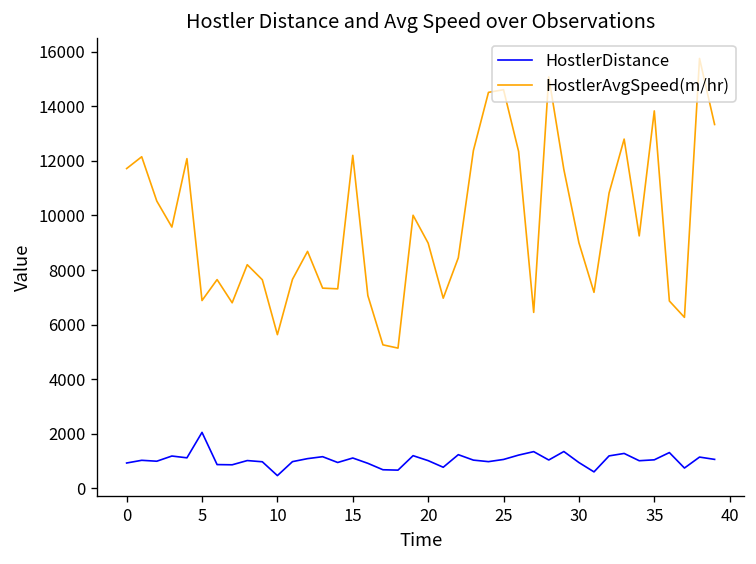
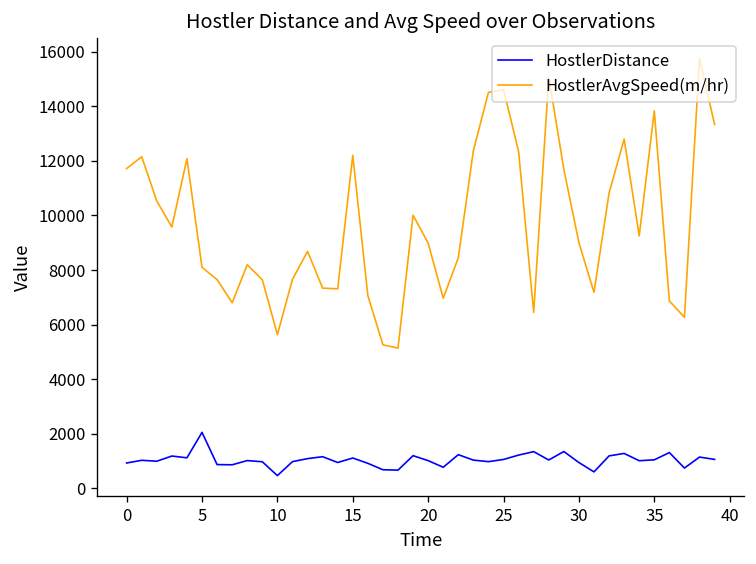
HostlerAvgSpeed(m/hr), 5: 6900 -> 8100
